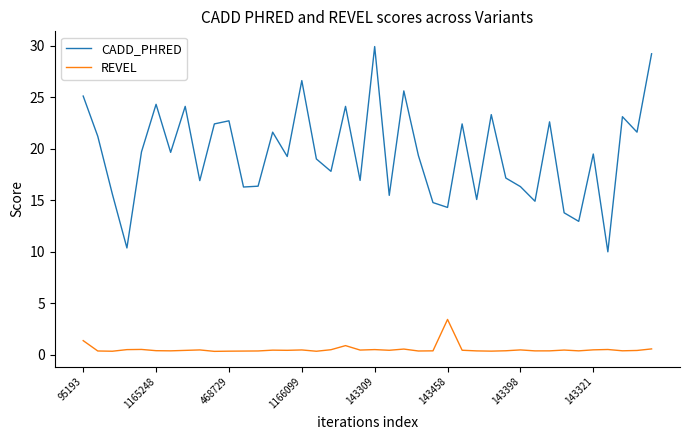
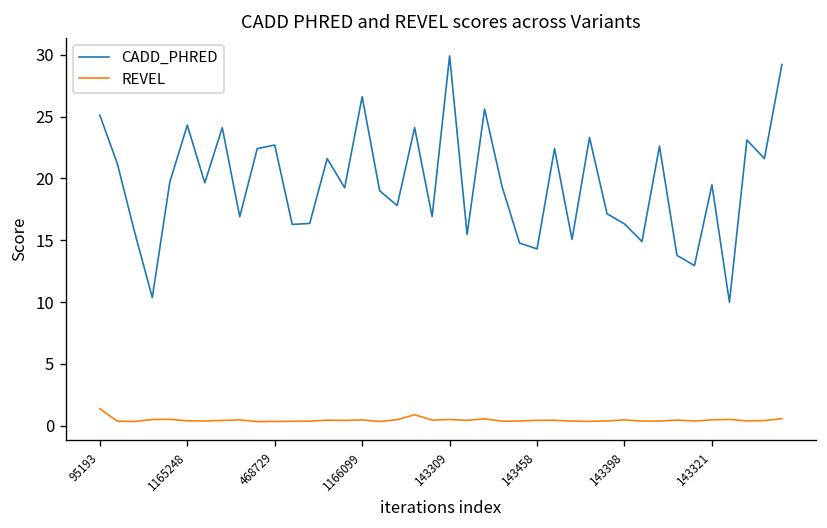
REVEL, 143458: 3.4 -> 0.4
